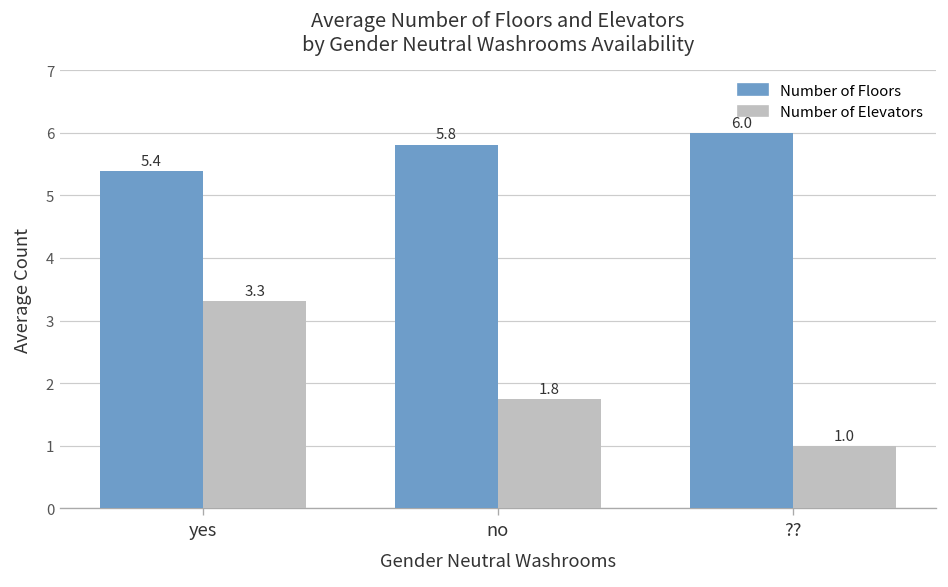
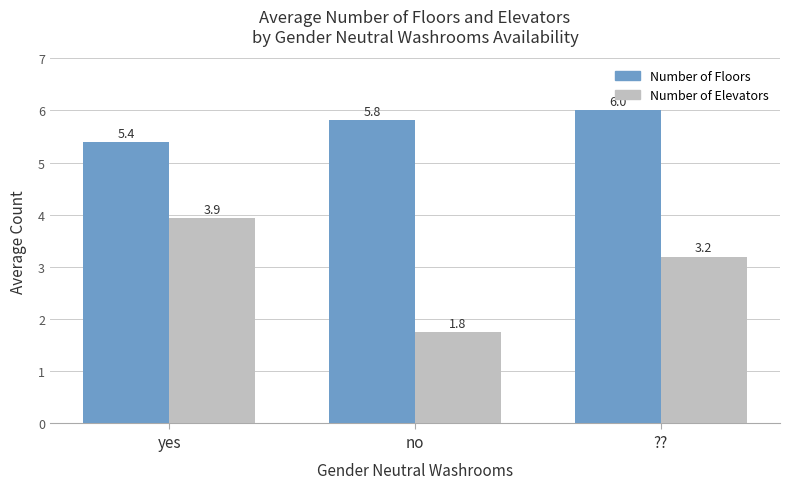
Number of Elevators, yes: 3.3 -> 3.9
Number of Elevators, ??: 1.0 -> 3.2
